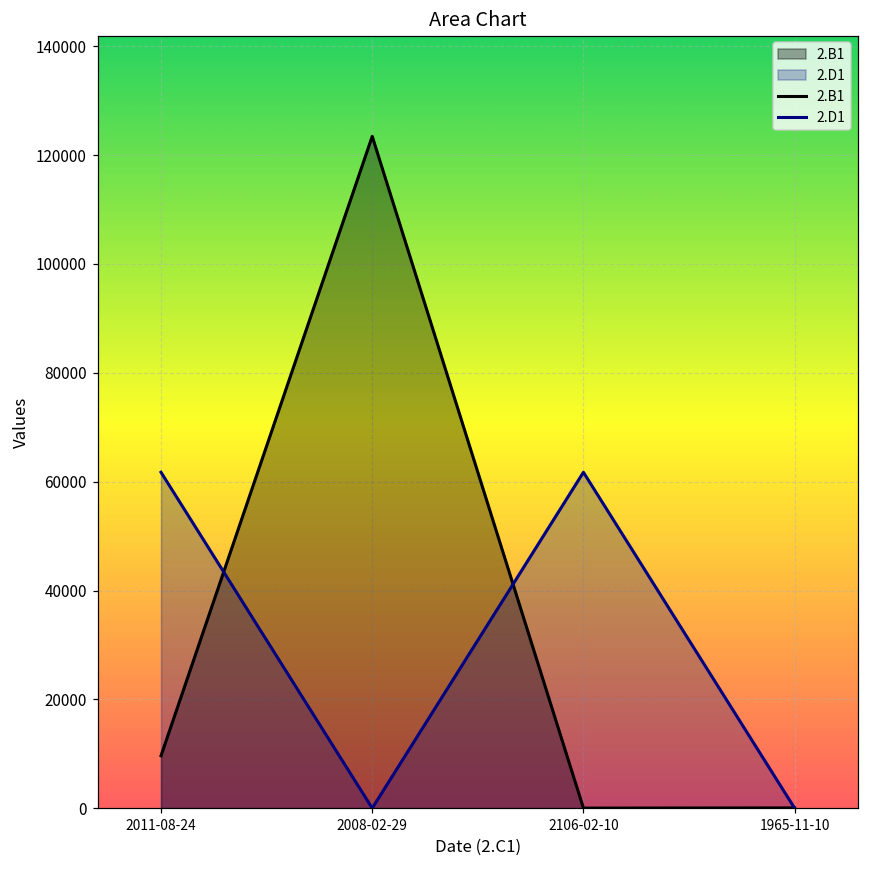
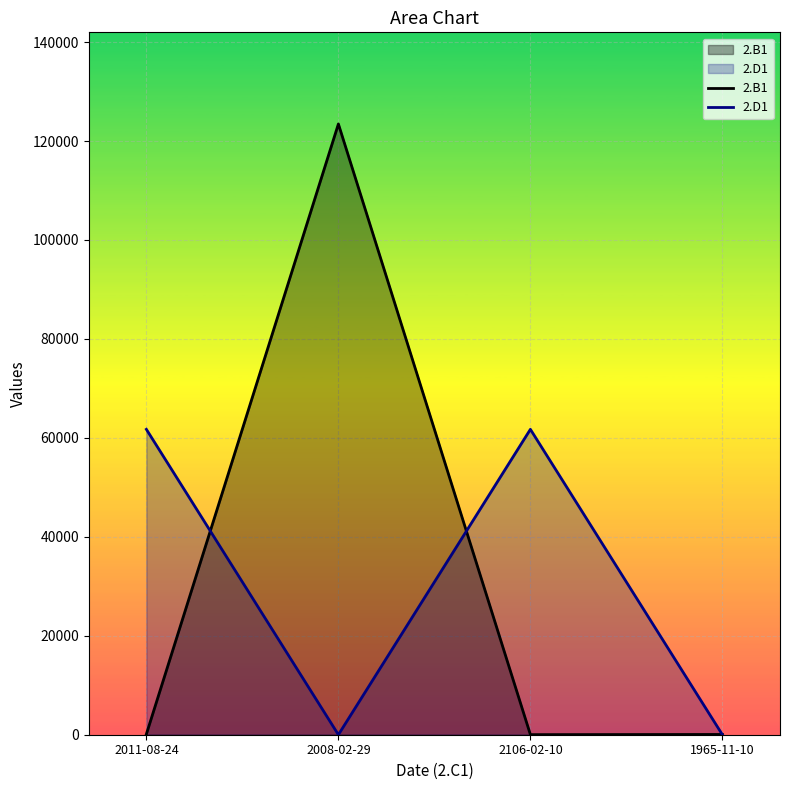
2.B1, 2011-08-24: 10000 -> 0
